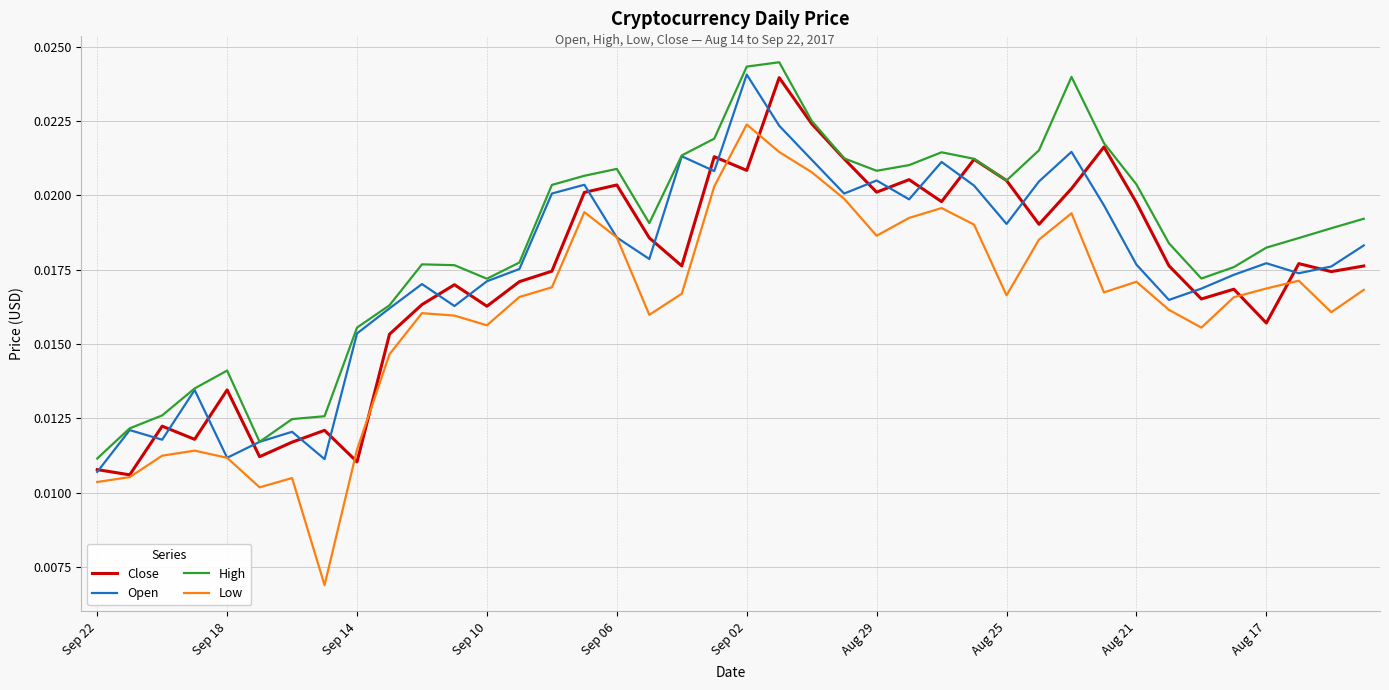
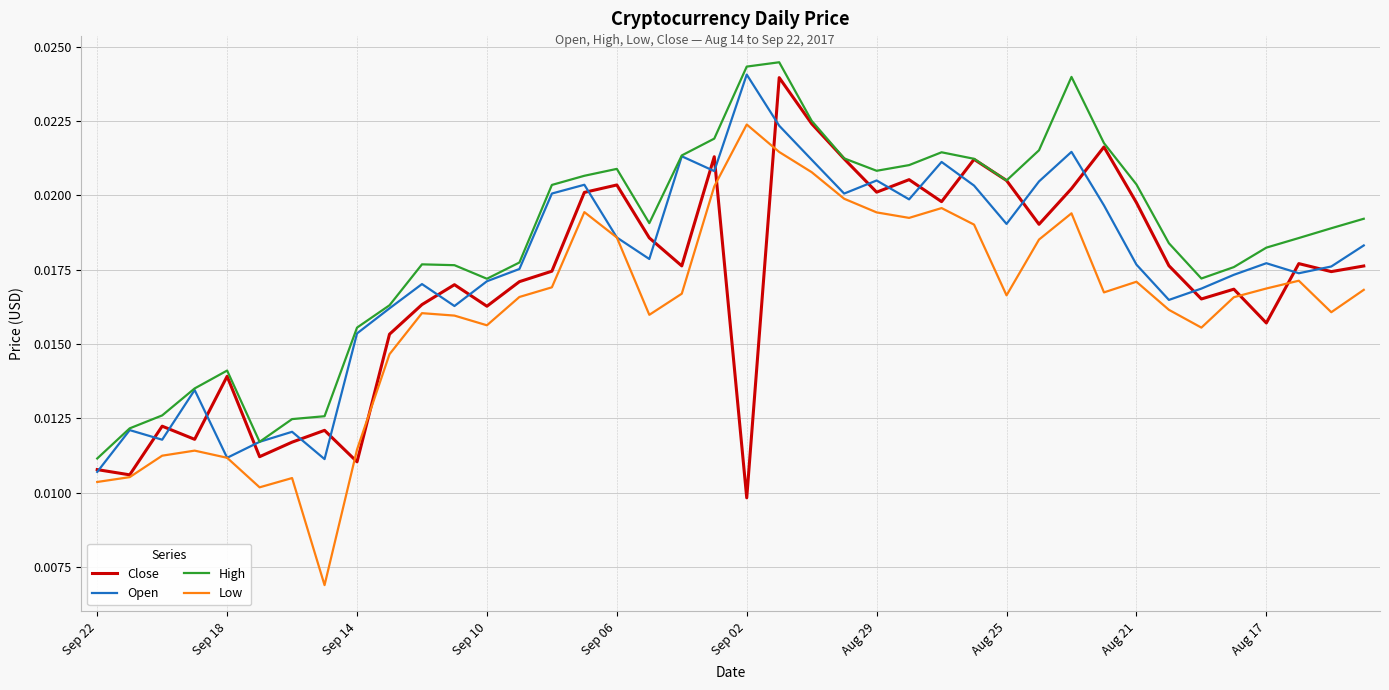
Close, Sep 18: 0.0135 -> 0.0139
Close, Sep 02: 0.0208 -> 0.0098
Low, Aug 29: 0.0186 -> 0.0194
